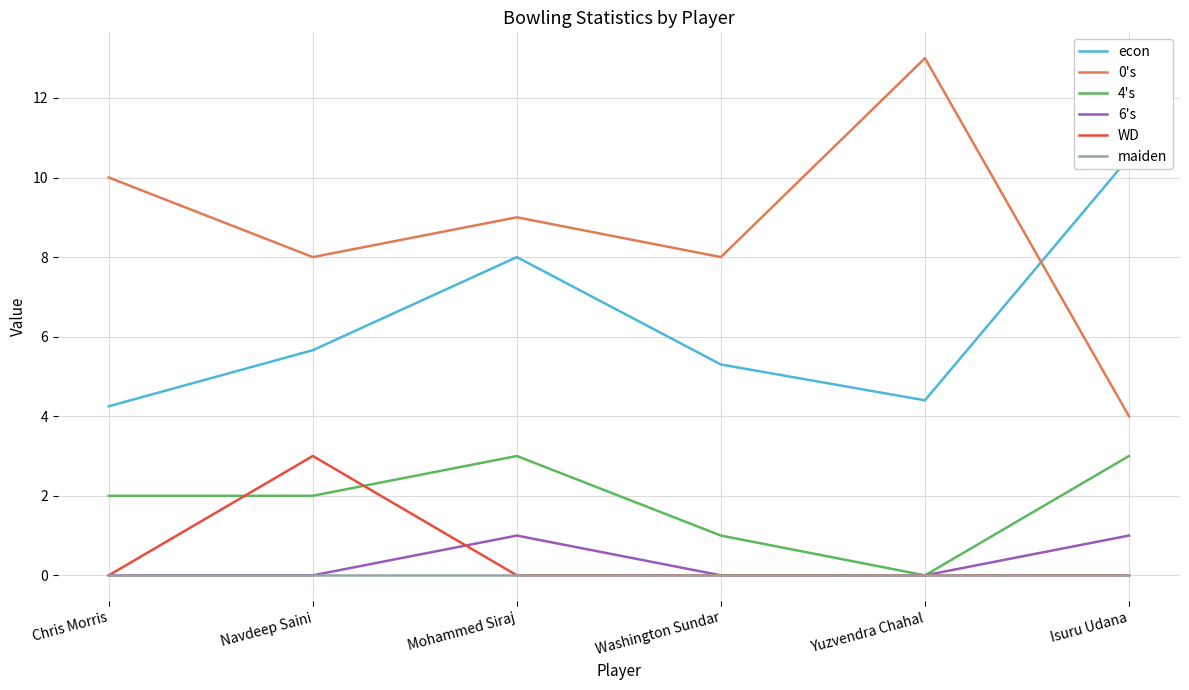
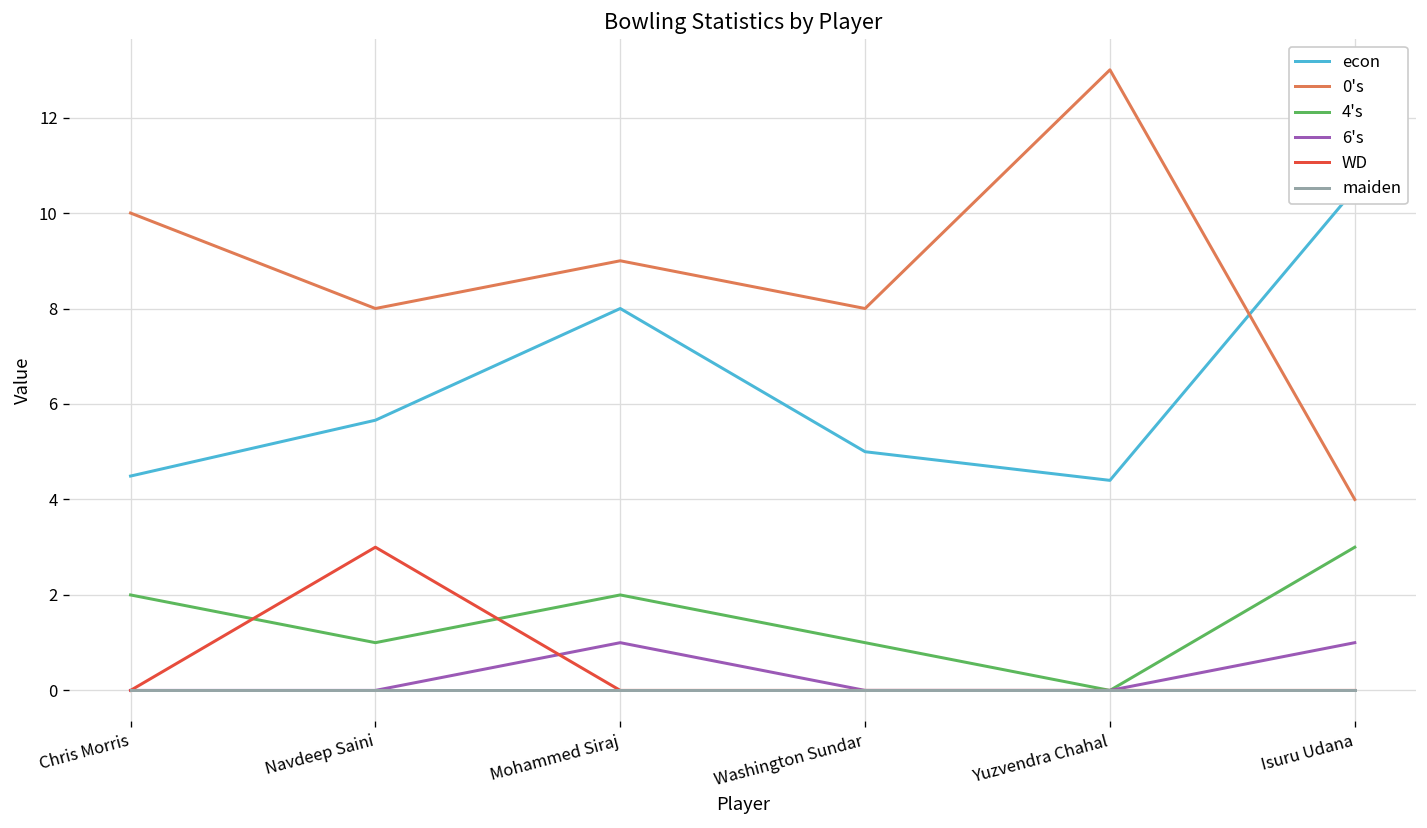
econ, Chris Morris: 4.3 -> 4.5
4's, Navdeep Saini: 2 -> 1
4's, Mohammed Siraj: 3 -> 2
econ, Washington Sundar: 5.3 -> 5.0
